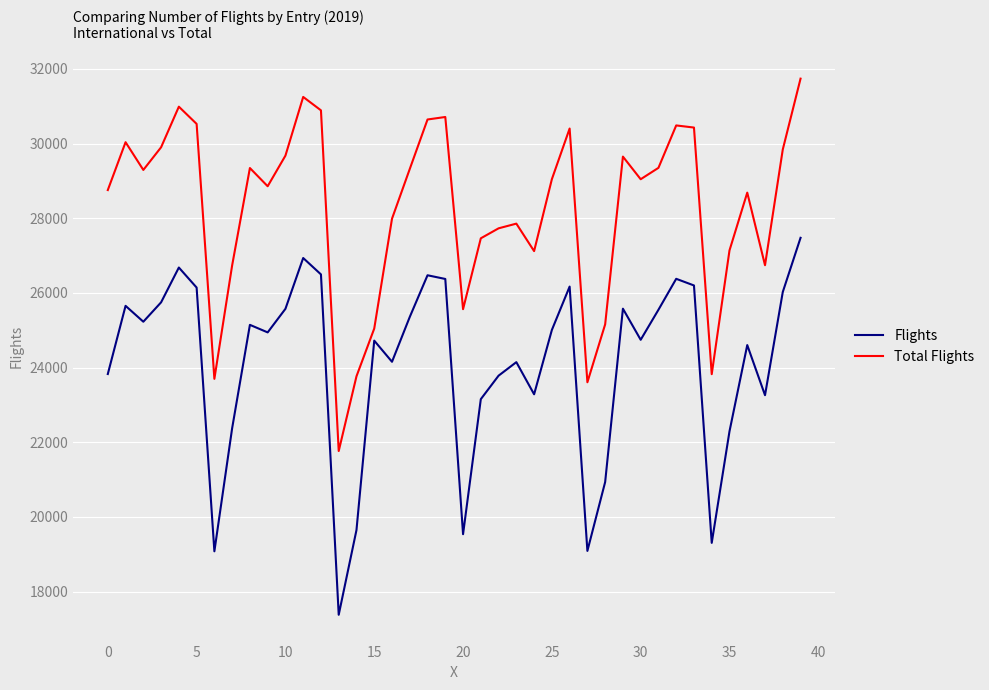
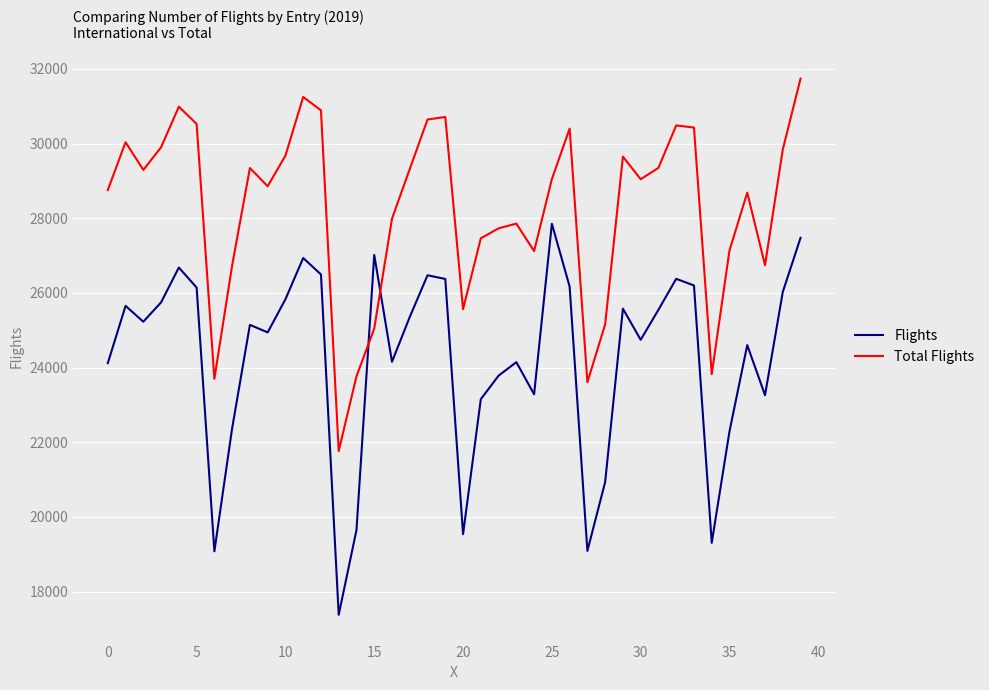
Flights, 0: 23800 -> 24100
Flights, 10: 25600 -> 25800
Flights, 15: 24700 -> 27000
Flights, 25: 25000 -> 27900
